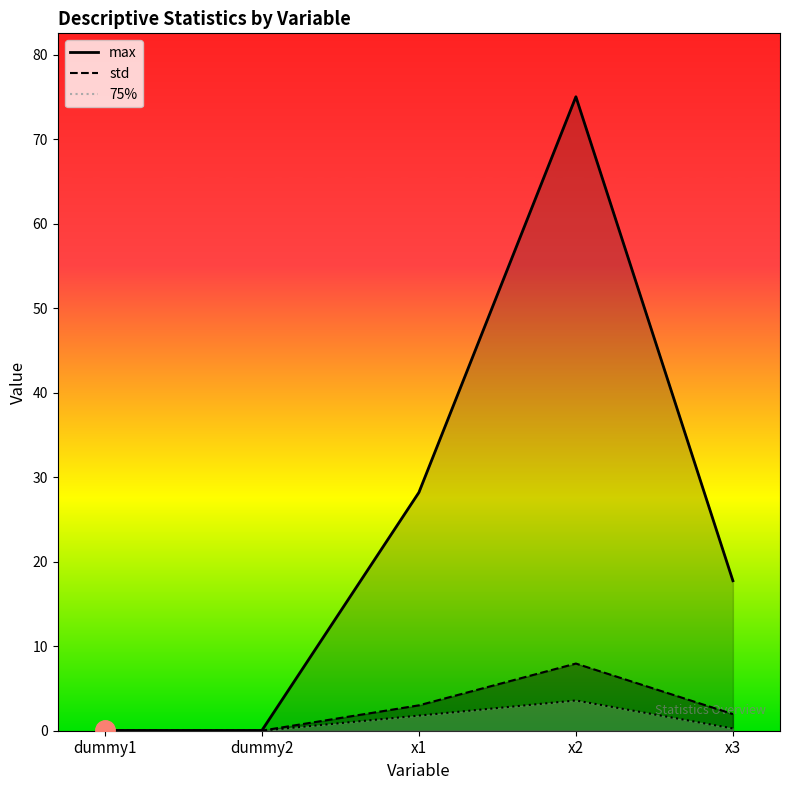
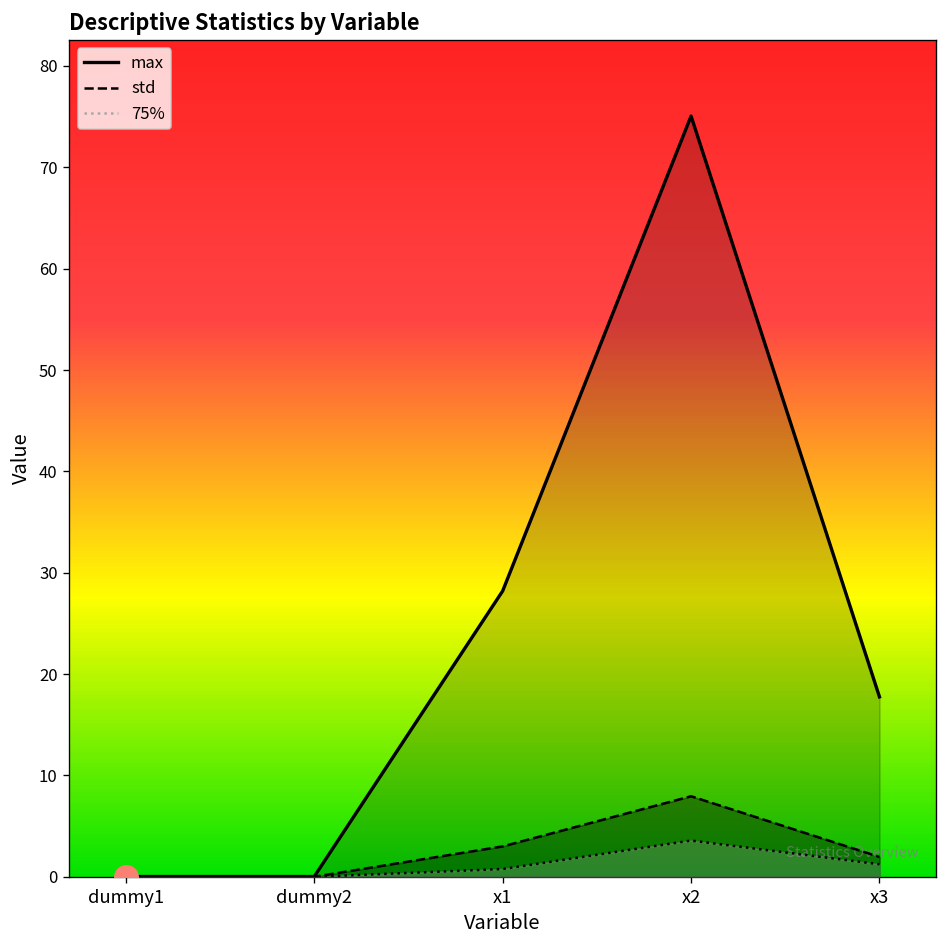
75%, x1: 2 -> 1
75%, x3: 0 -> 1
